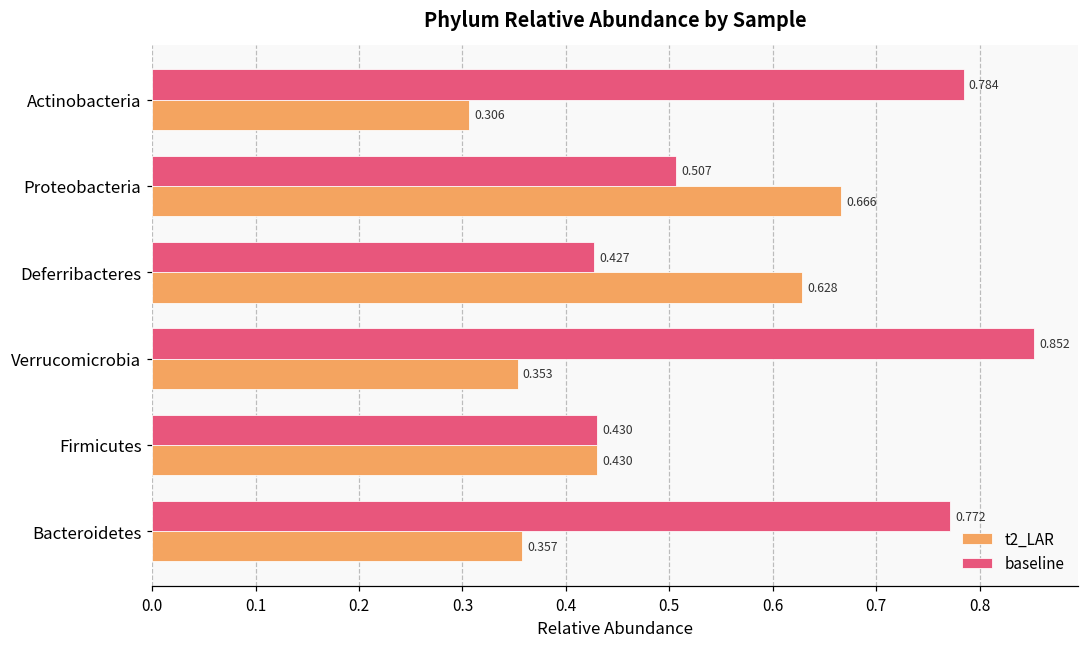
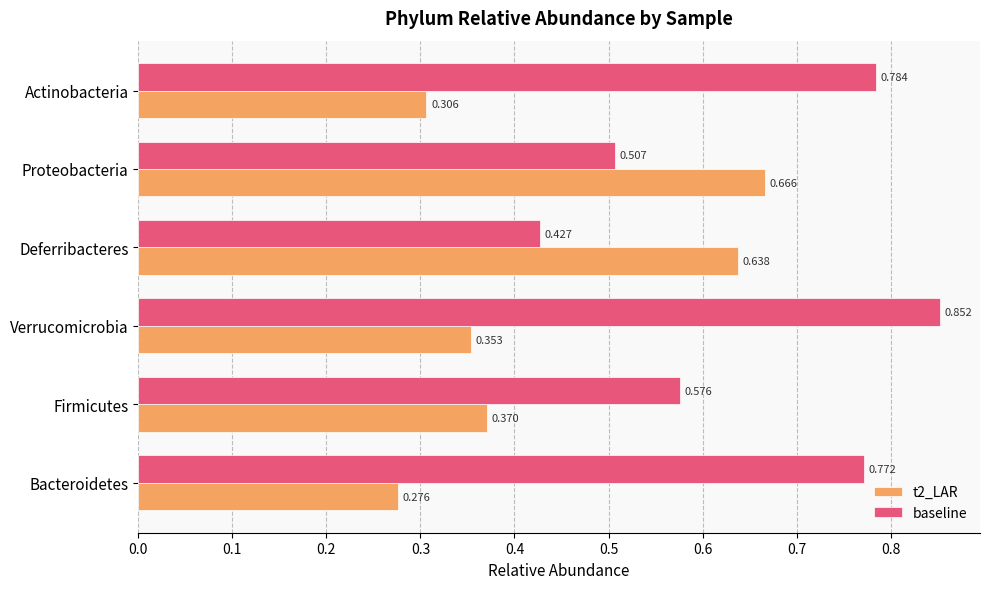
t2_LAR, Deferribacteres: 0.628 -> 0.638
baseline, Firmicutes: 0.430 -> 0.576
t2_LAR, Firmicutes: 0.430 -> 0.370
t2_LAR, Bacteroidetes: 0.357 -> 0.276
